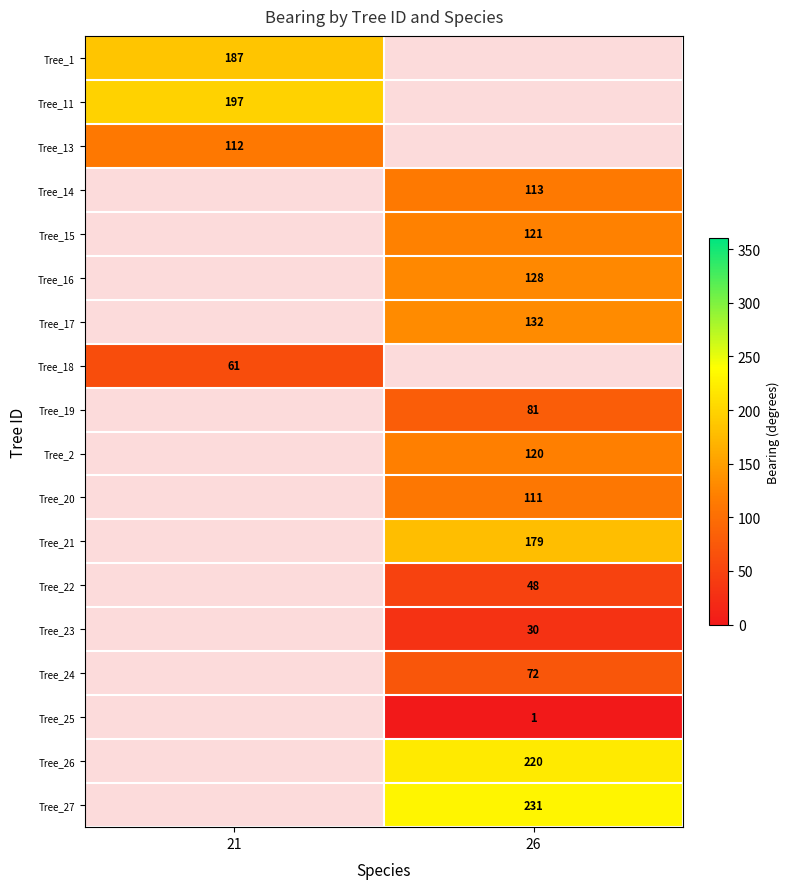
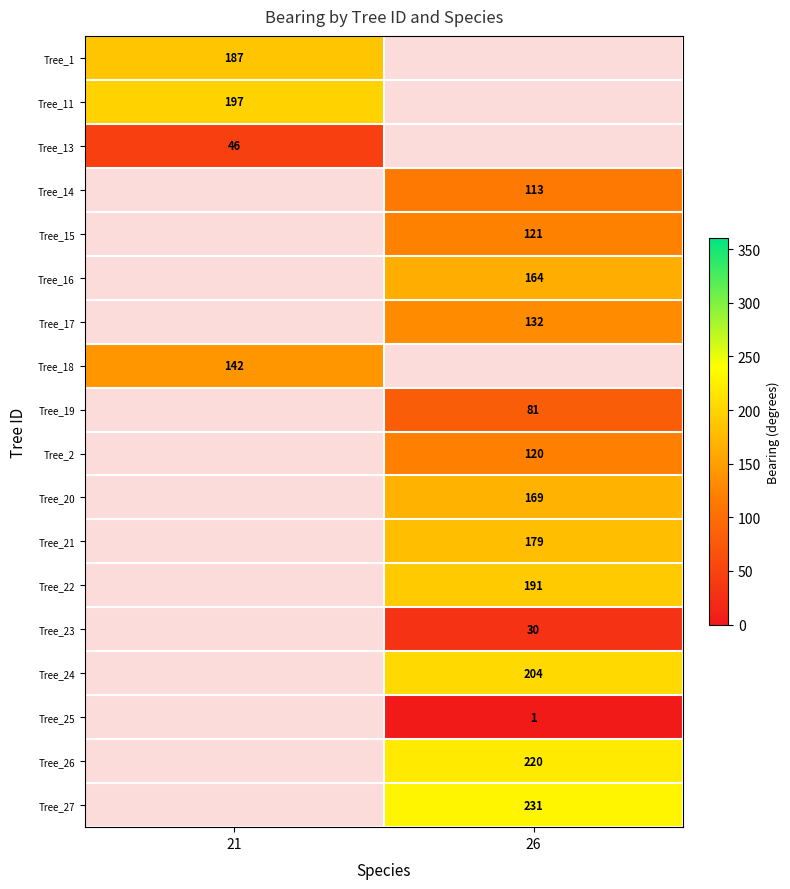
Tree_13, 21: 112 -> 46
Tree_16, 26: 128 -> 164
Tree_18, 21: 61 -> 142
Tree_20, 26: 111 -> 169
Tree_22, 26: 48 -> 191
Tree_24, 26: 72 -> 204
